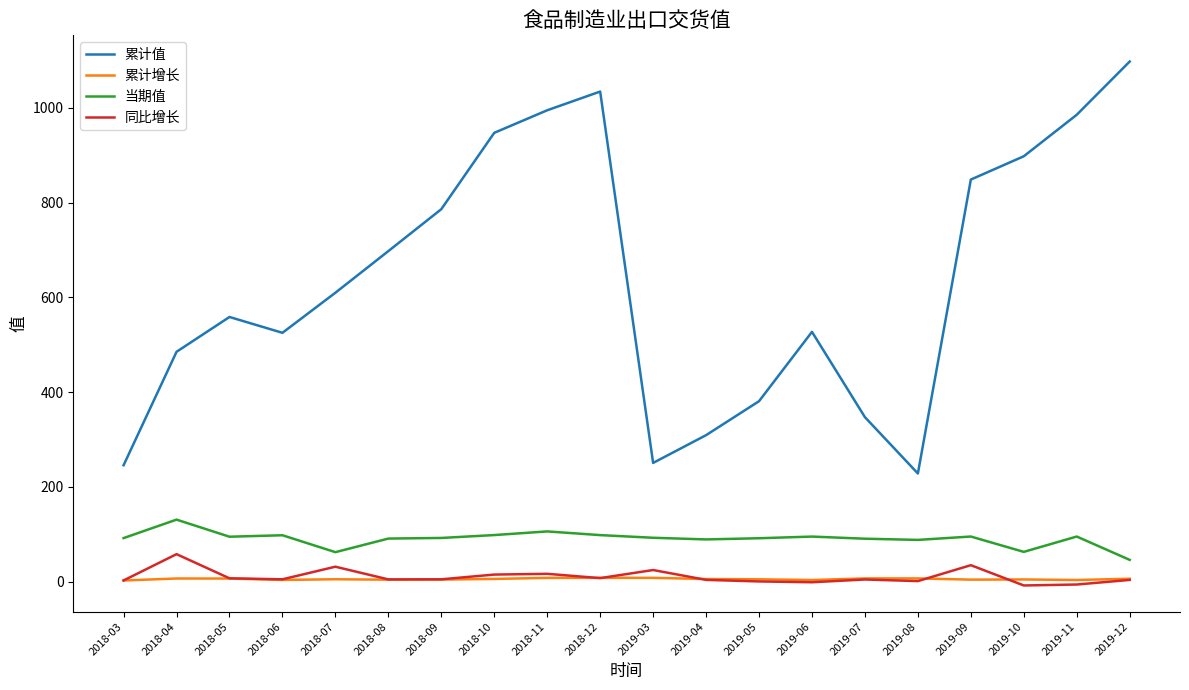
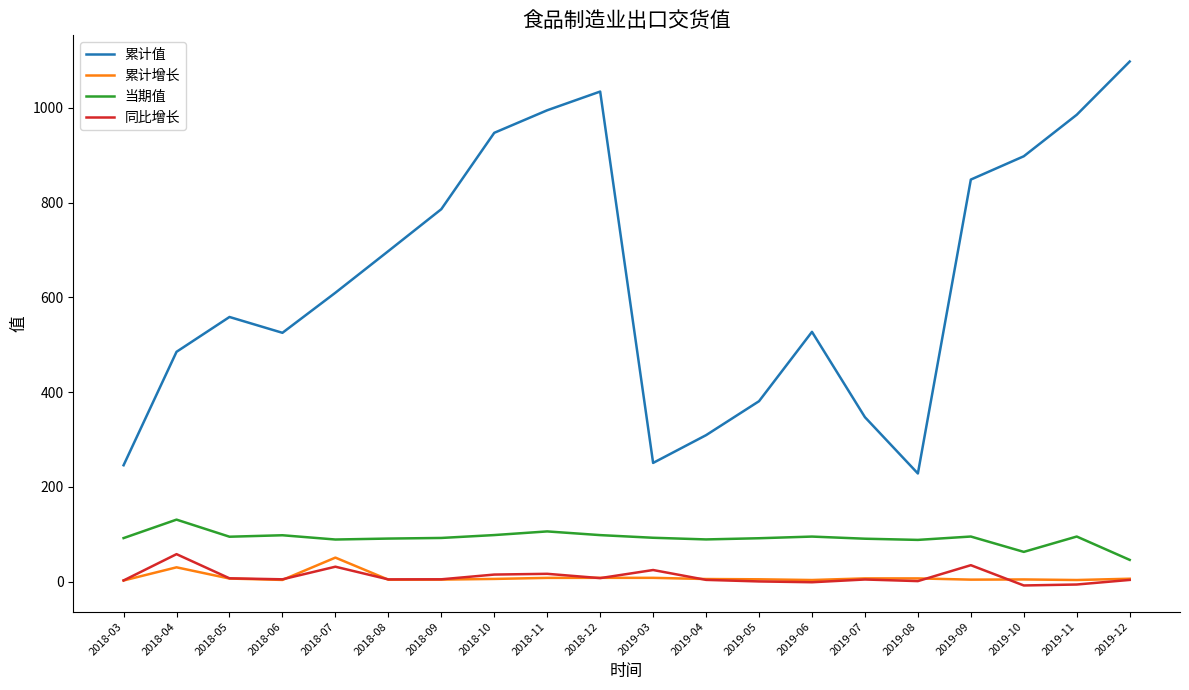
累计增长, 2018-04: 10 -> 30
累计增长, 2018-07: 10 -> 50
当期值, 2018-07: 60 -> 90
